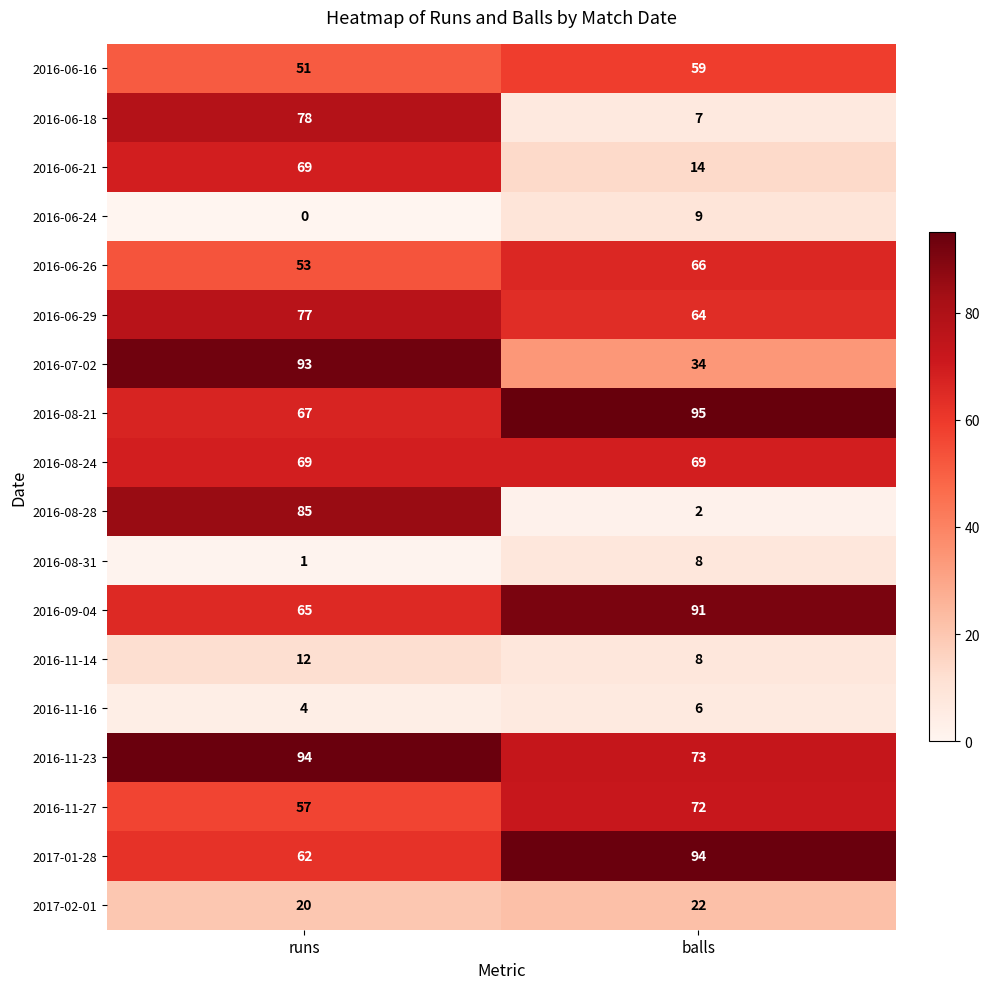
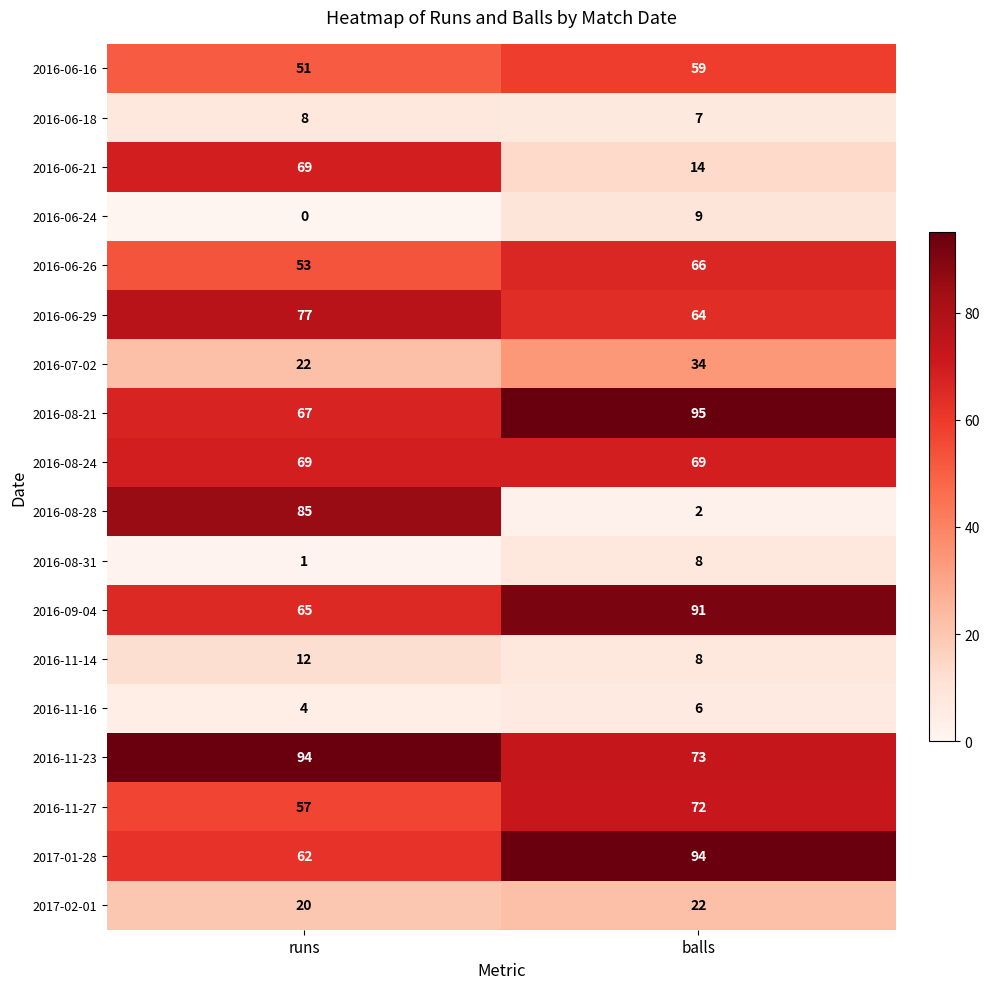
2016-06-18, runs: 78 -> 8
2016-07-02, runs: 93 -> 22
